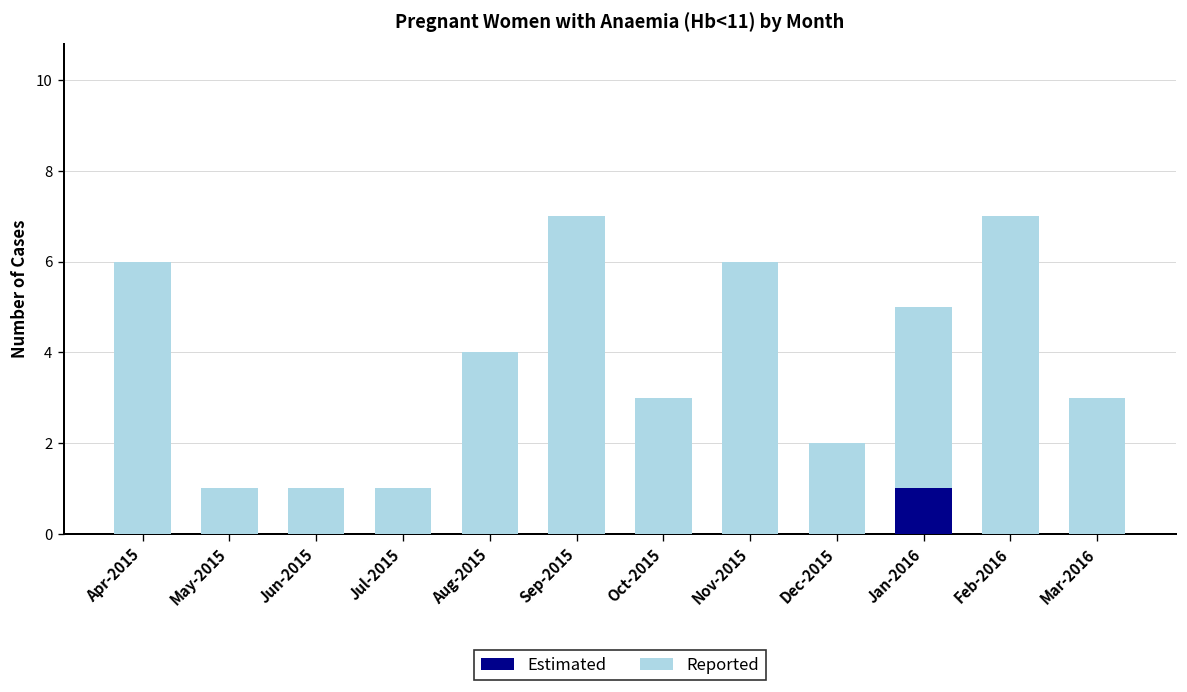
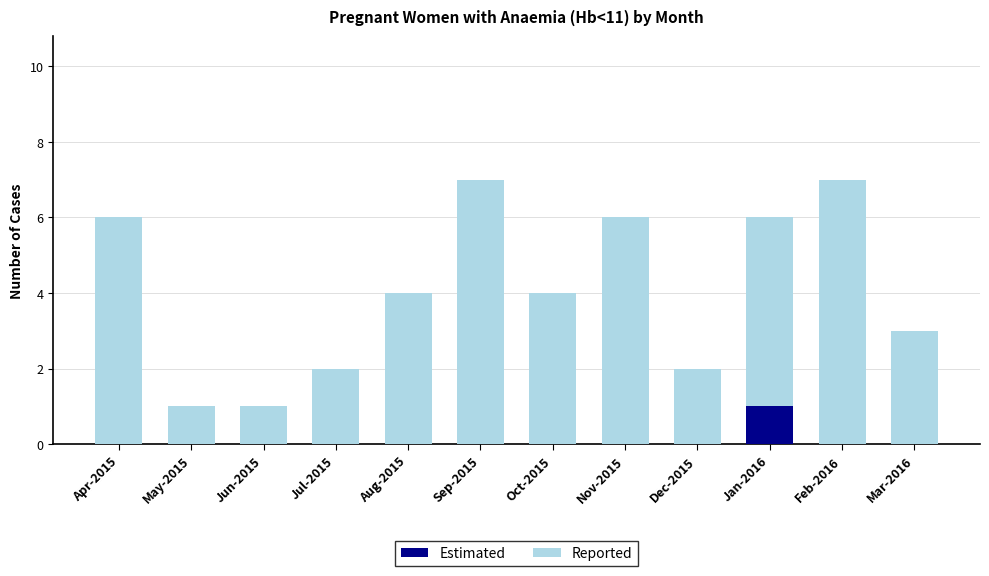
Reported, Jul-2015: 1 -> 2
Reported, Oct-2015: 3 -> 4
Reported, Jan-2016: 4 -> 5
